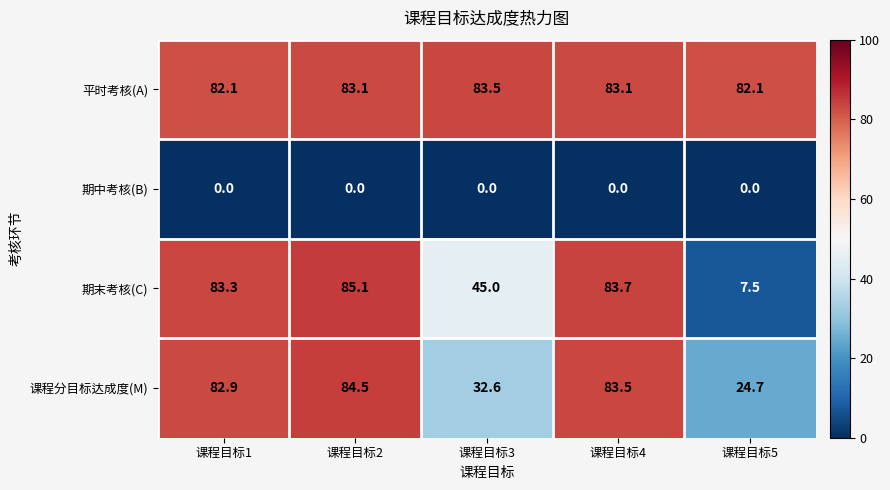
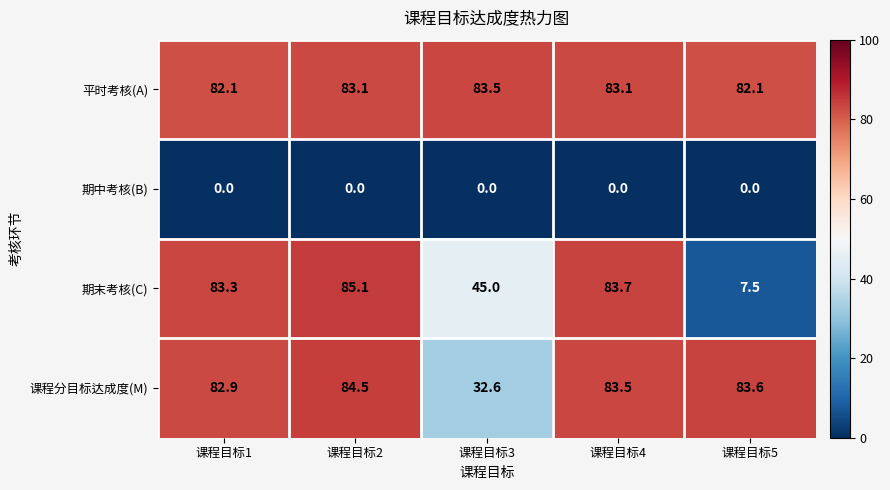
课程分目标达成度(M), 课程目标5: 24.7 -> 83.6
